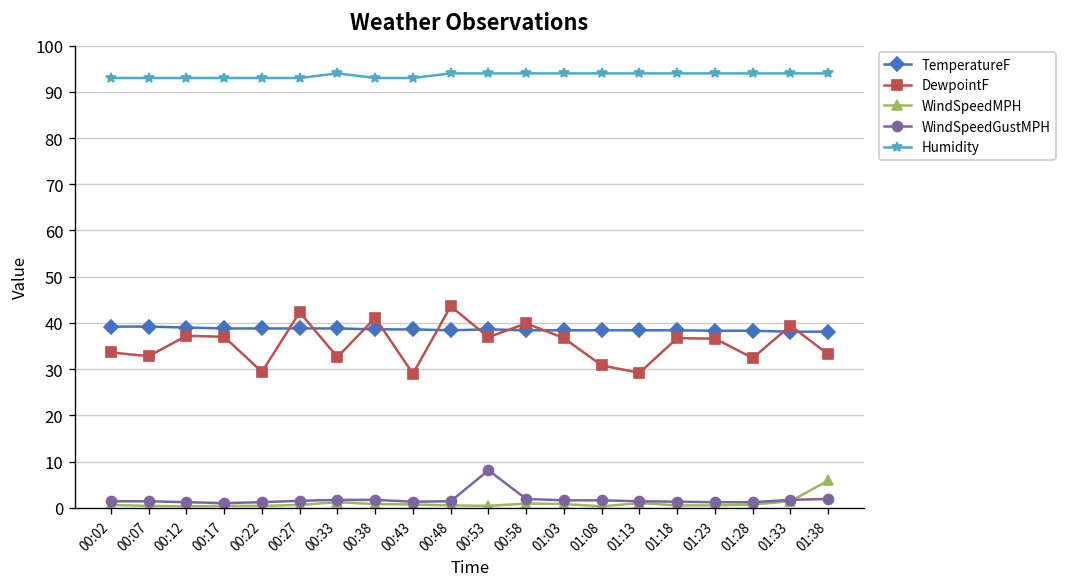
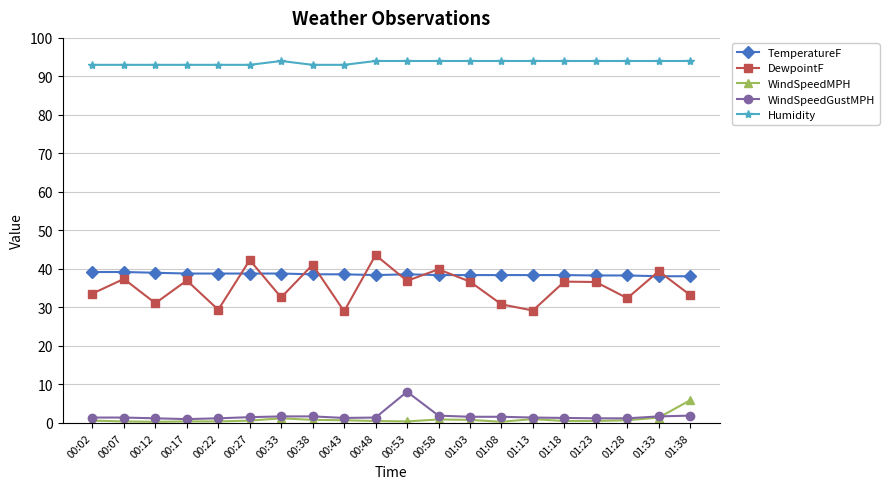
DewpointF, 00:07: 33 -> 37
DewpointF, 00:12: 37 -> 31
